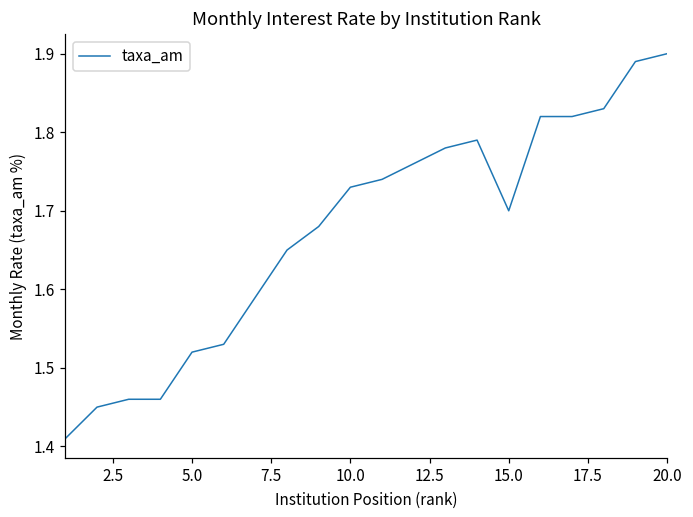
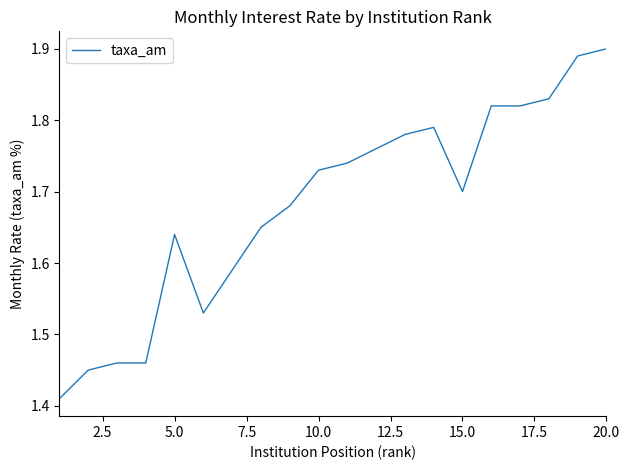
5.0: 1.52 -> 1.64
